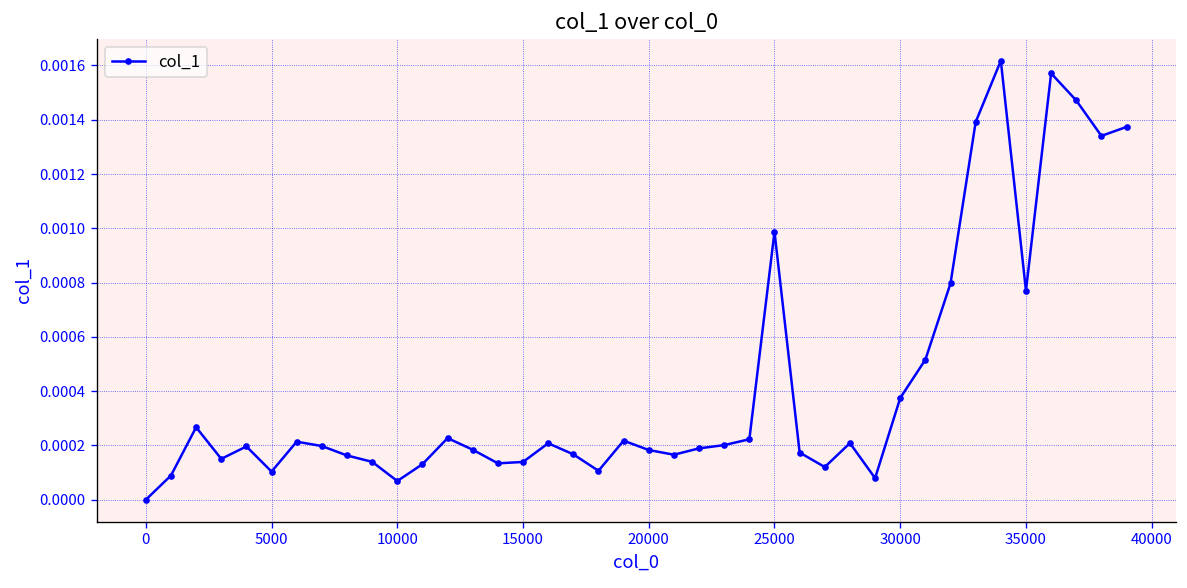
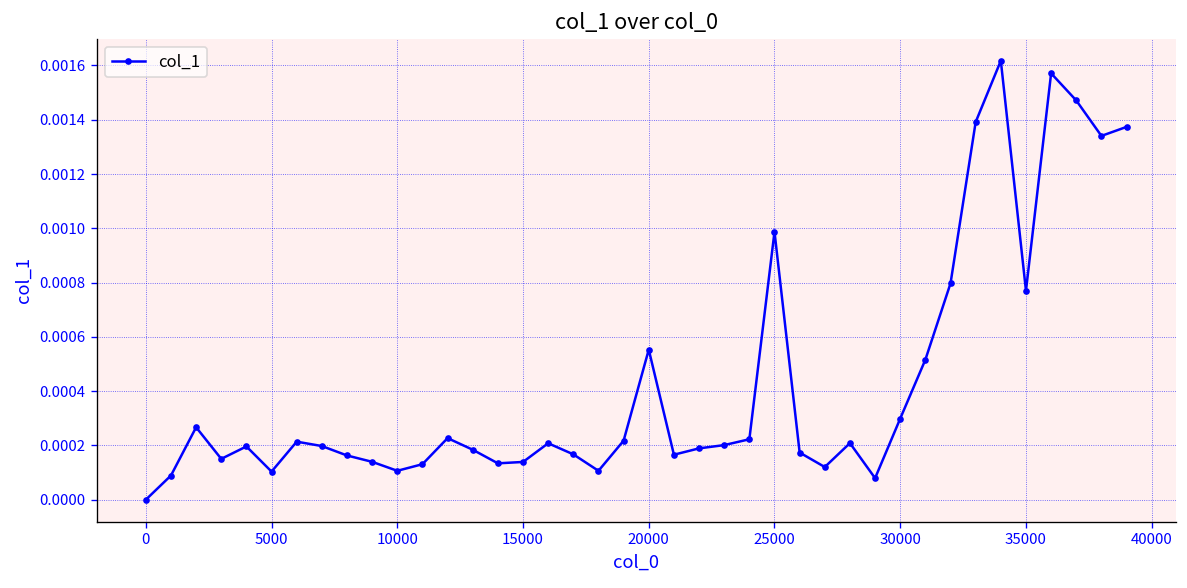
10000: 0.00007 -> 0.00011
20000: 0.00018 -> 0.00055
30000: 0.00037 -> 0.00030
